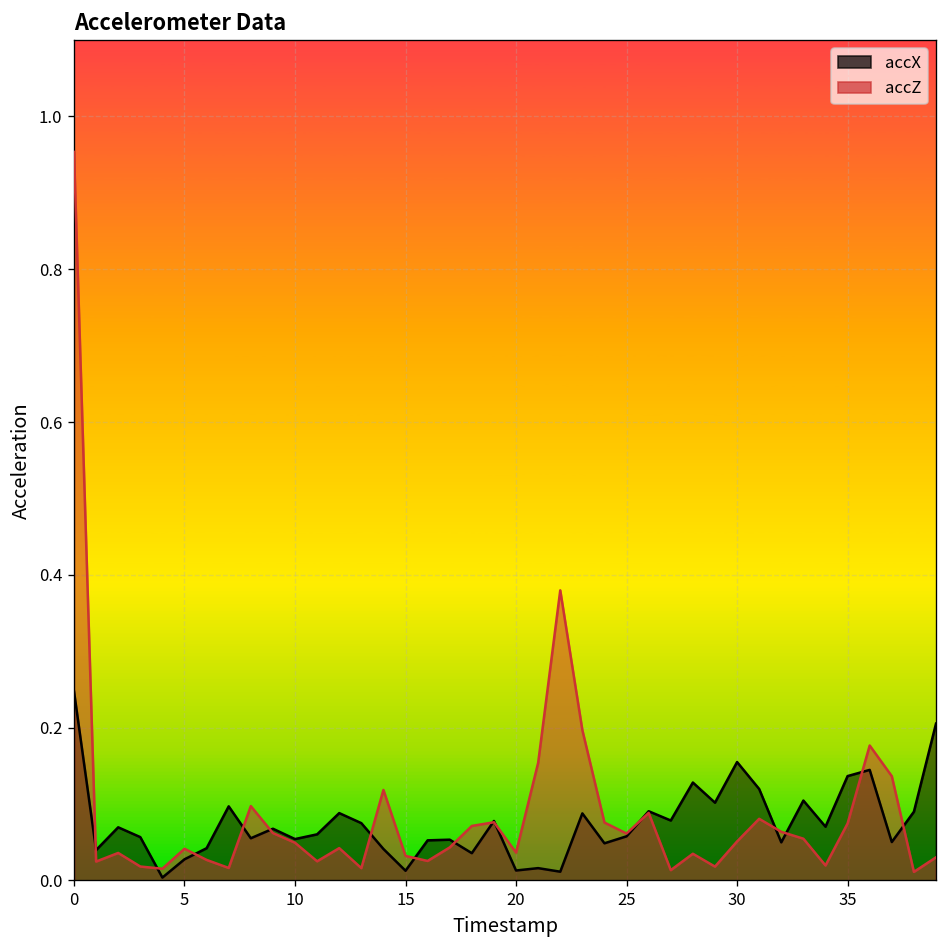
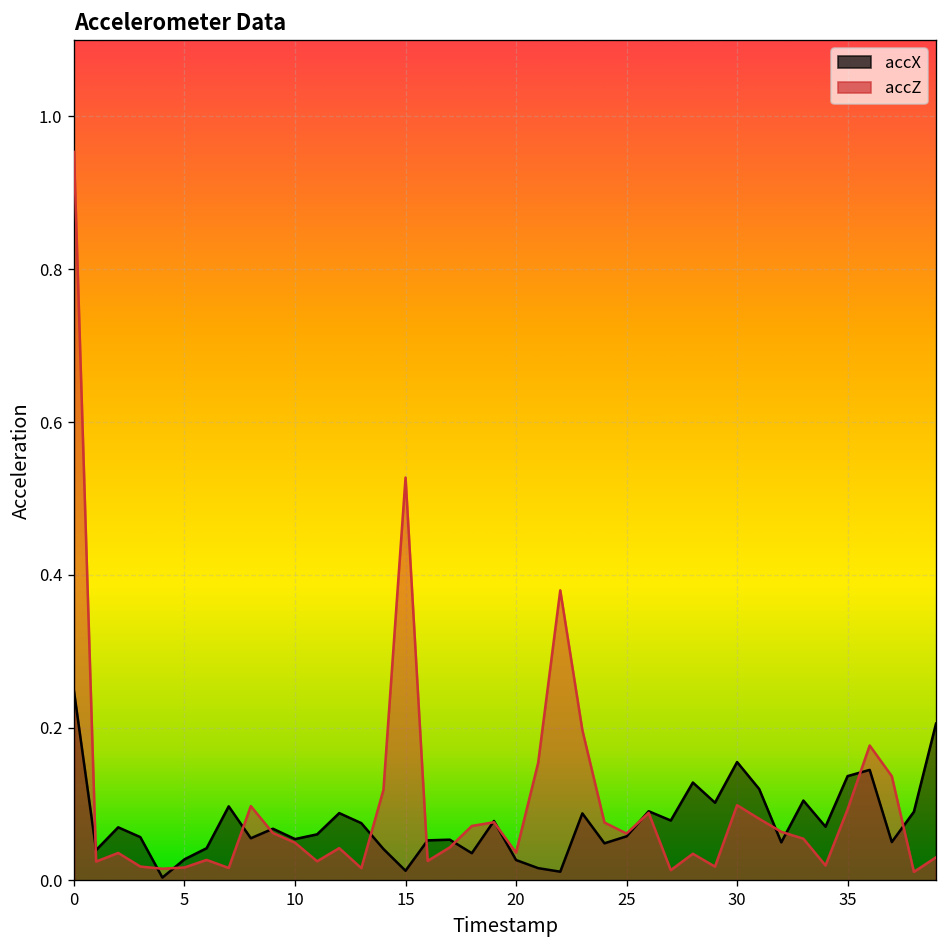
accZ, 5: 0.04 -> 0.02
accZ, 15: 0.03 -> 0.53
accX, 20: 0.01 -> 0.03
accZ, 30: 0.05 -> 0.10
accZ, 35: 0.07 -> 0.09
